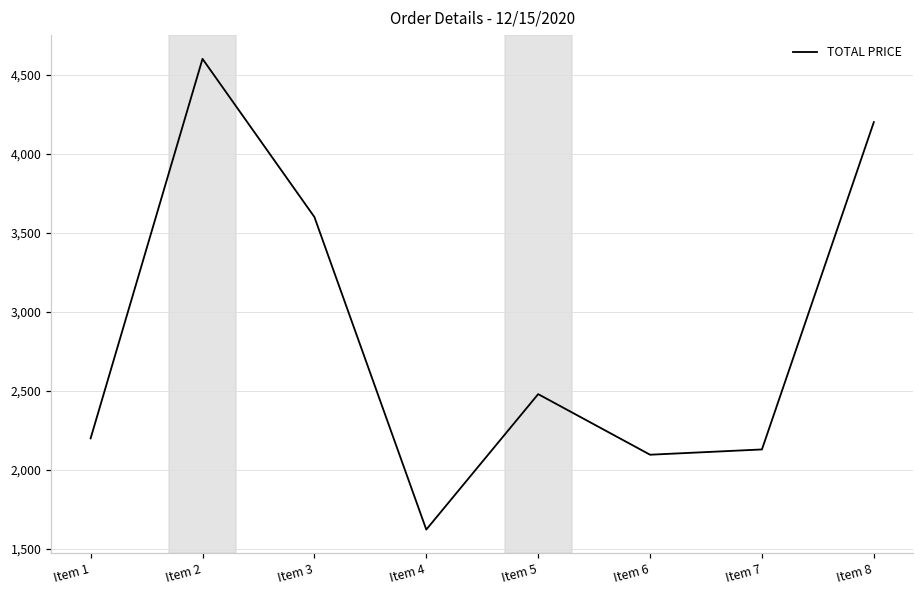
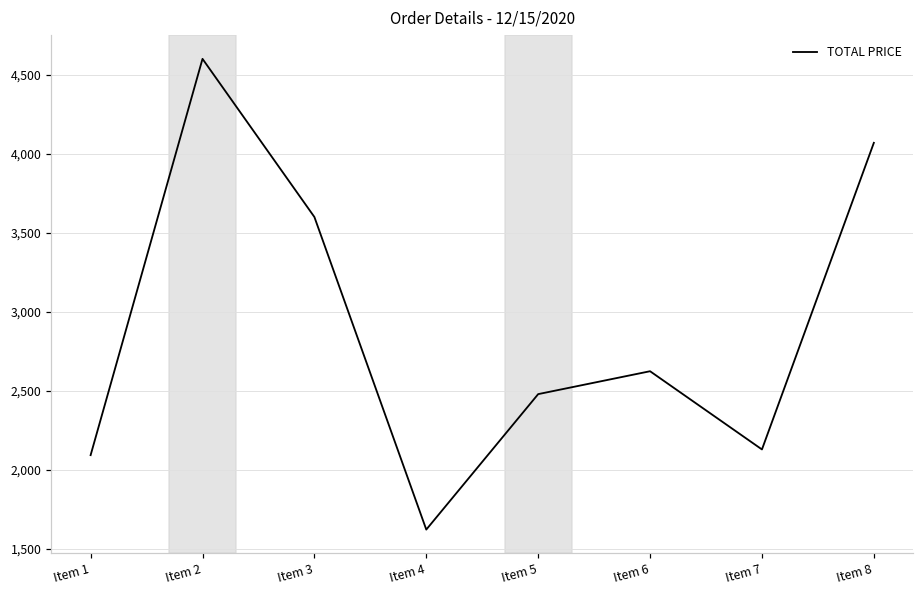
Item 1: 2,200 -> 2,090
Item 6: 2,100 -> 2,620
Item 8: 4,200 -> 4,070
